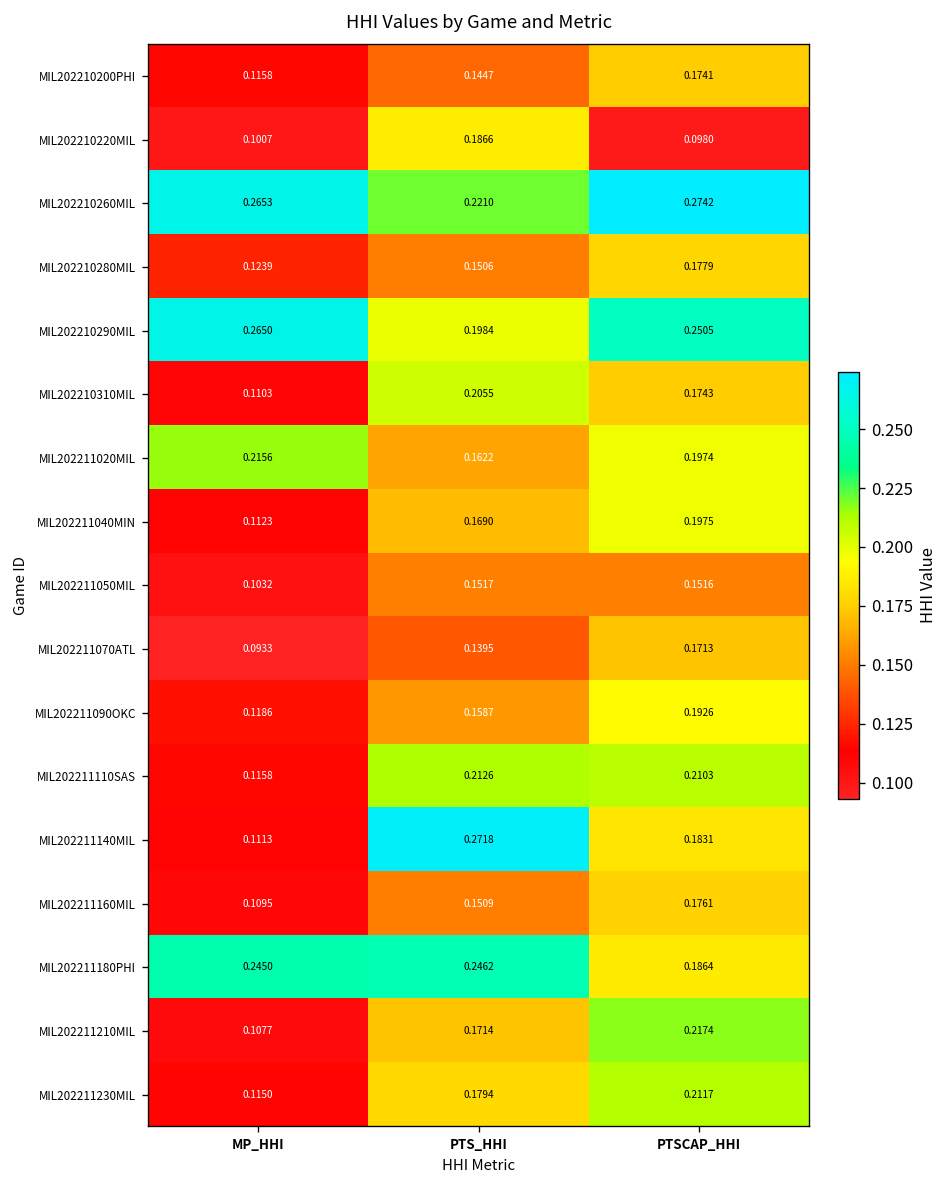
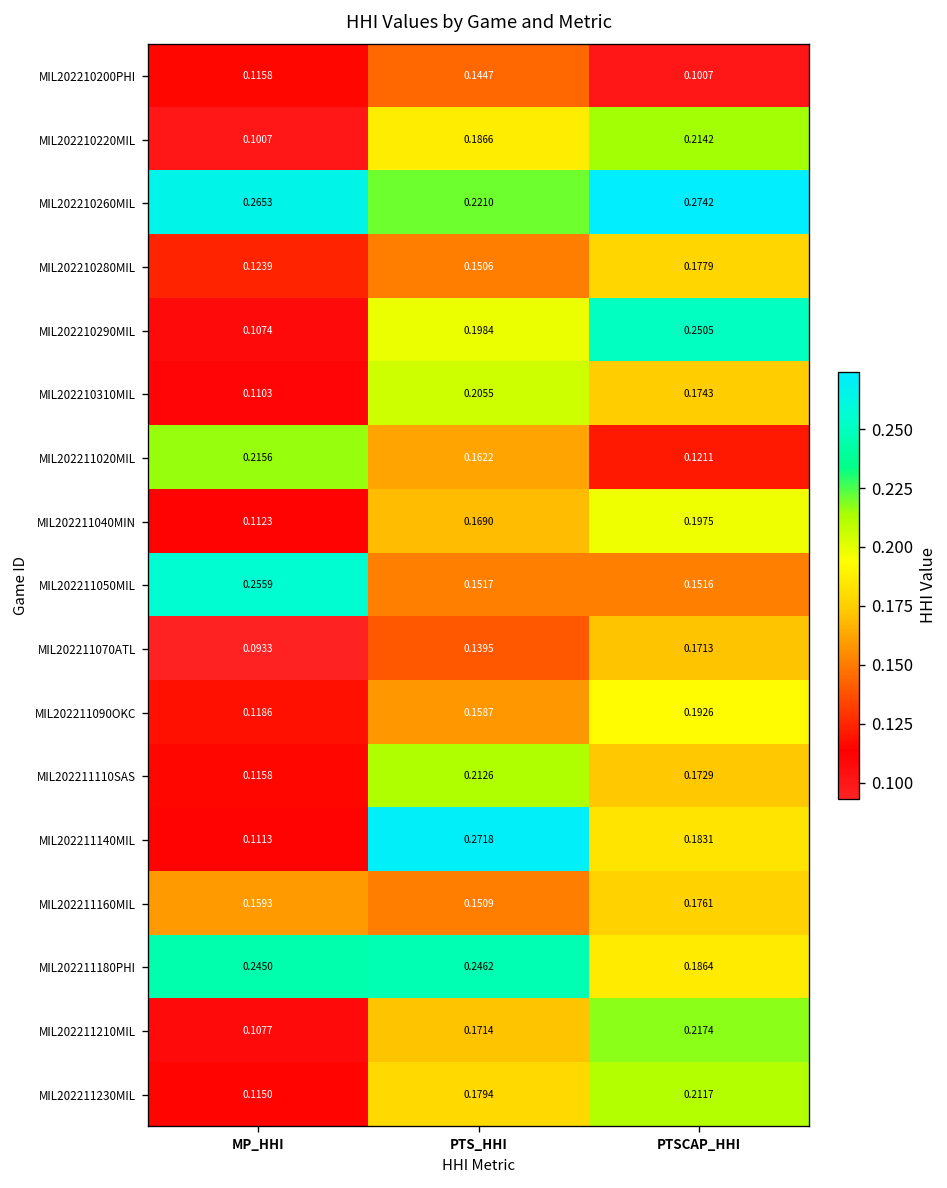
MIL202210200PHI, PTSCAP_HHI: 0.1741 -> 0.1007
MIL202210220MIL, PTSCAP_HHI: 0.0980 -> 0.2142
MIL202210290MIL, MP_HHI: 0.2650 -> 0.1074
MIL202211020MIL, PTSCAP_HHI: 0.1974 -> 0.1211
MIL202211050MIL, MP_HHI: 0.1032 -> 0.2559
MIL202211110SAS, PTSCAP_HHI: 0.2103 -> 0.1729
MIL202211160MIL, MP_HHI: 0.1095 -> 0.1593
